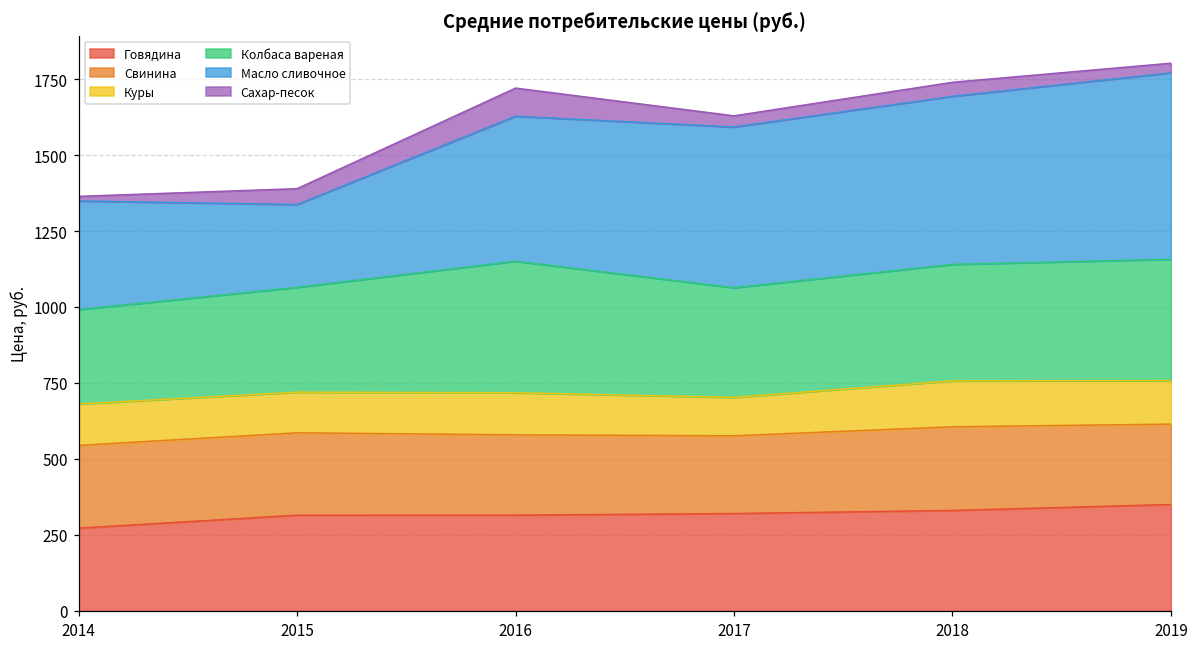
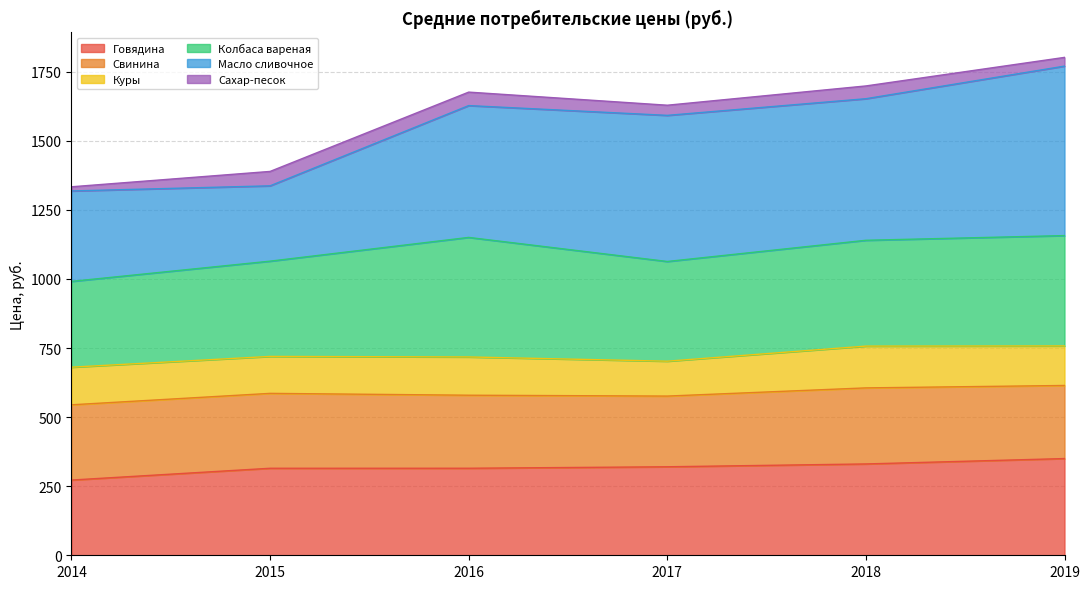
Масло сливочное, 2014: 360 -> 330
Сахар-песок, 2016: 90 -> 50
Масло сливочное, 2018: 550 -> 510
